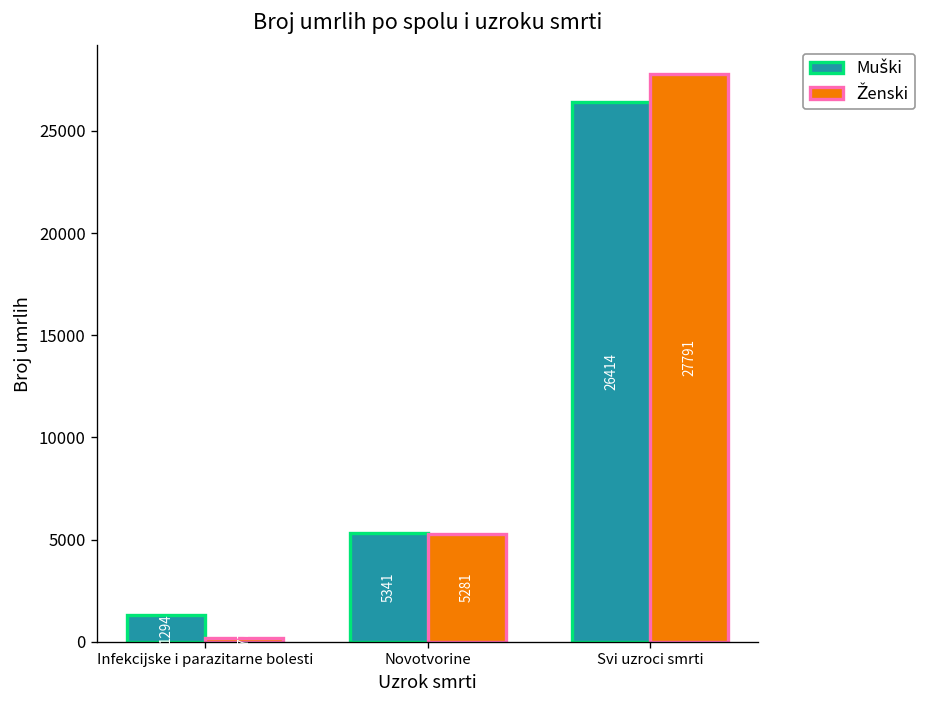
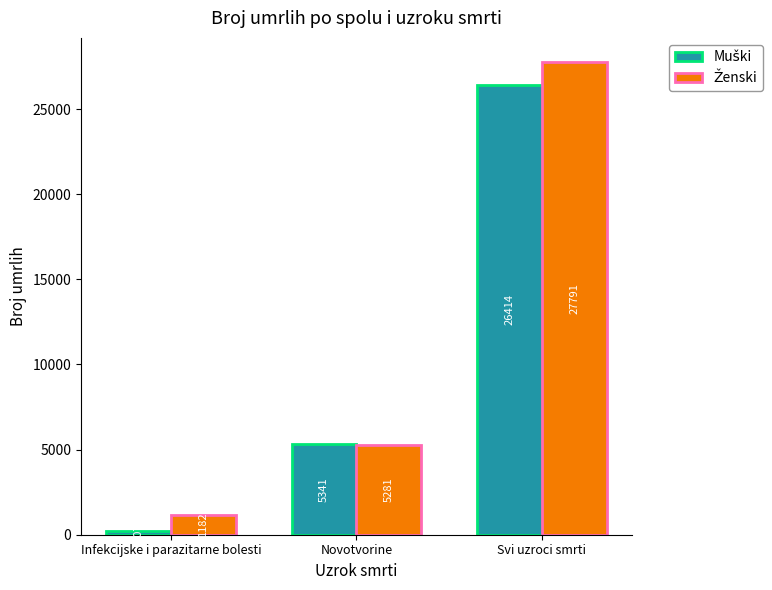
Muški, Infekcijske i parazitarne bolesti: 1300 -> 200
Ženski, Infekcijske i parazitarne bolesti: 200 -> 1200
